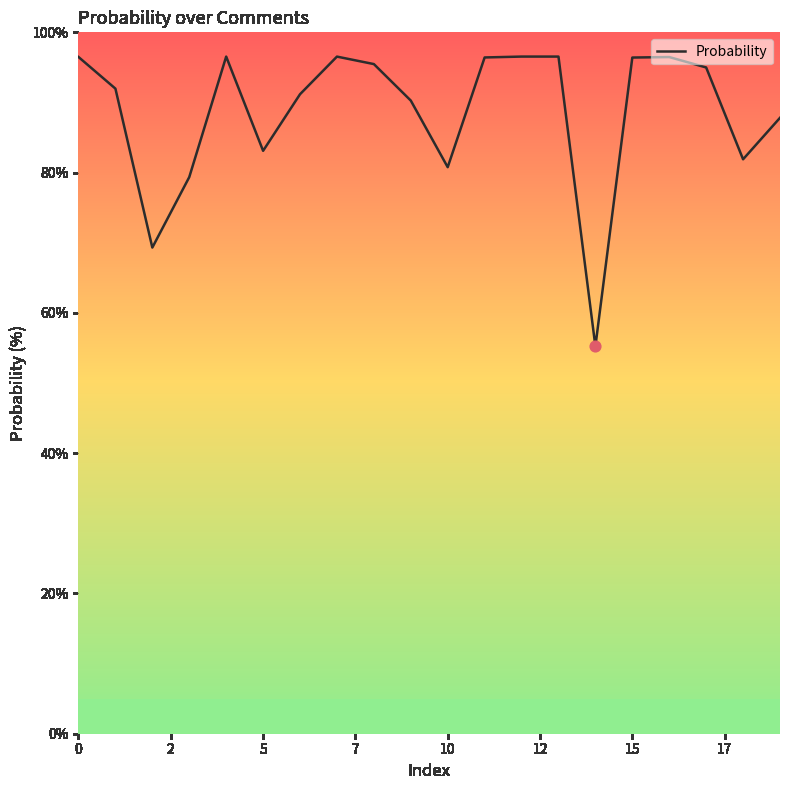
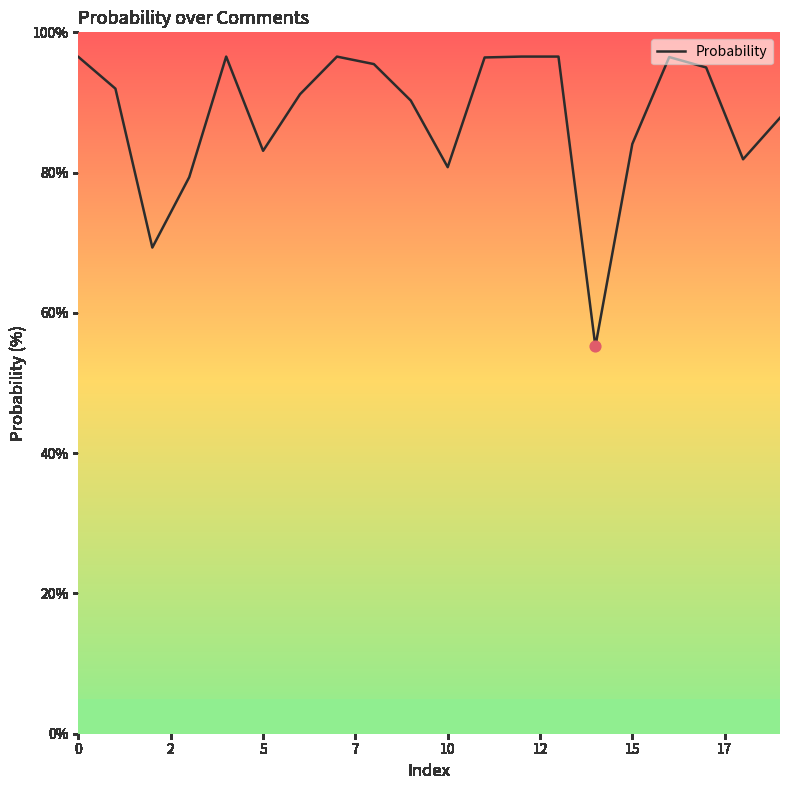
Probability, 15: 96% -> 84%
